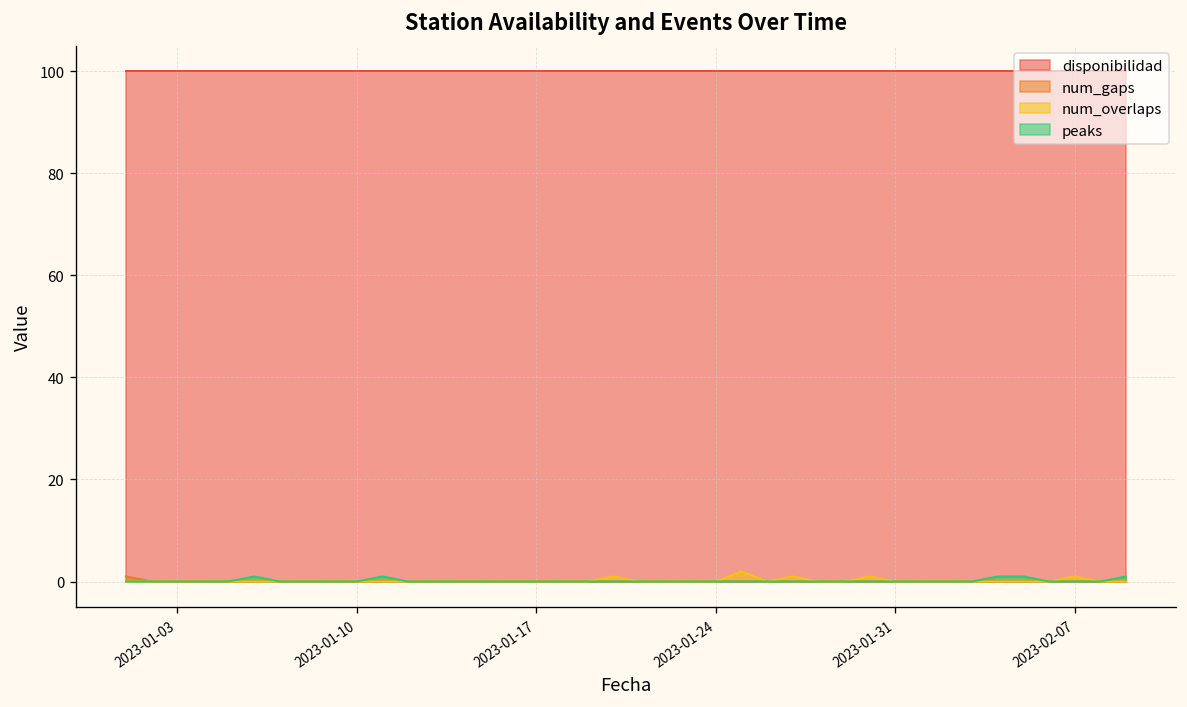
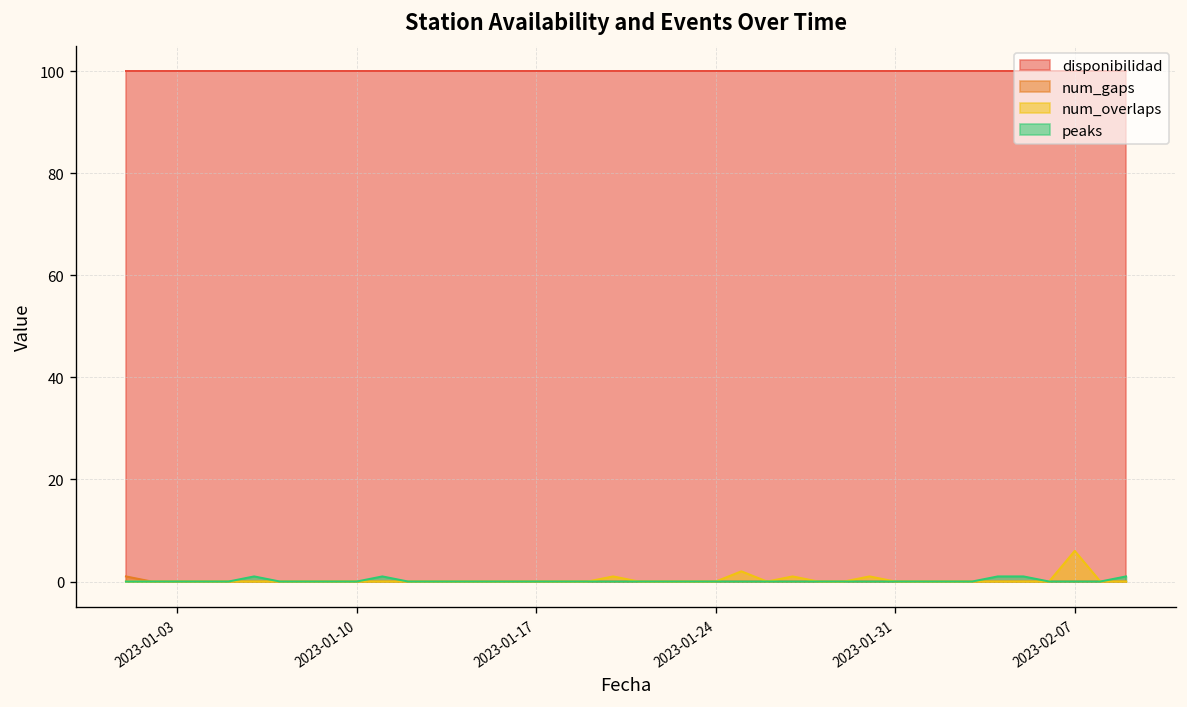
num_overlaps, 2023-02-07: 1 -> 6
